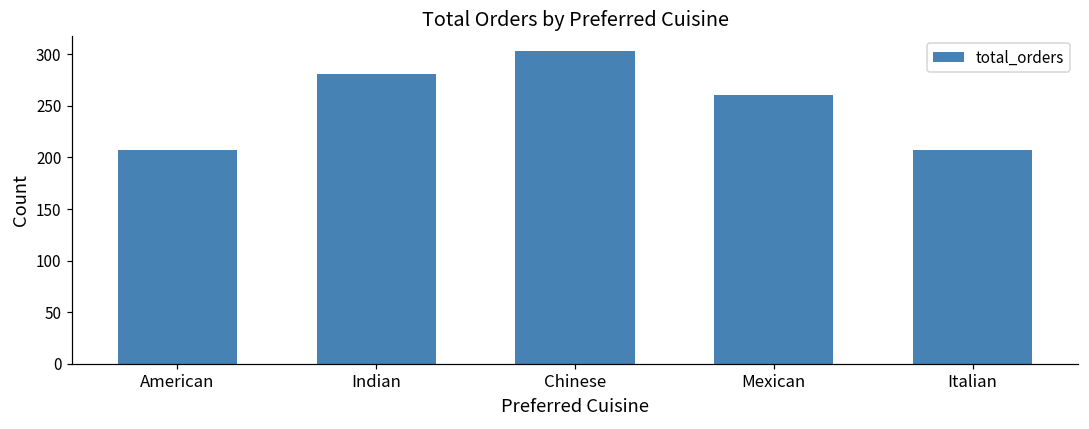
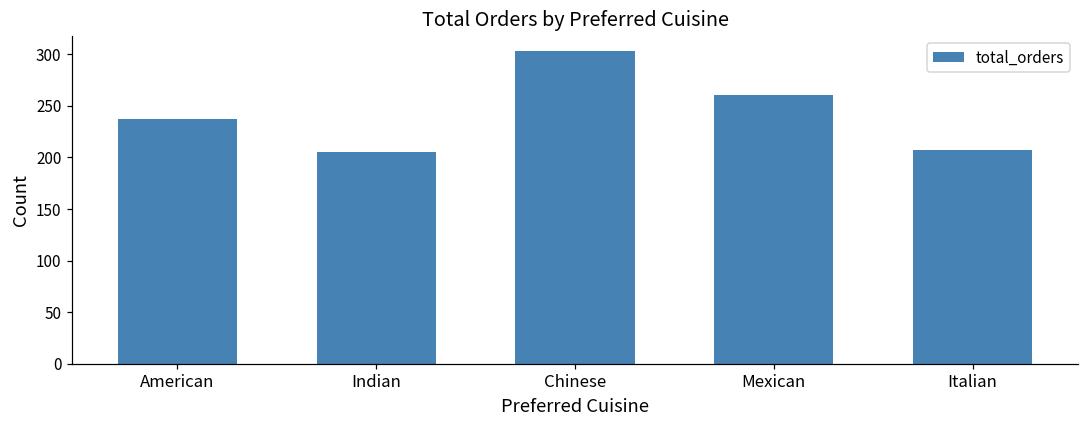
American: 210 -> 240
Indian: 280 -> 210
